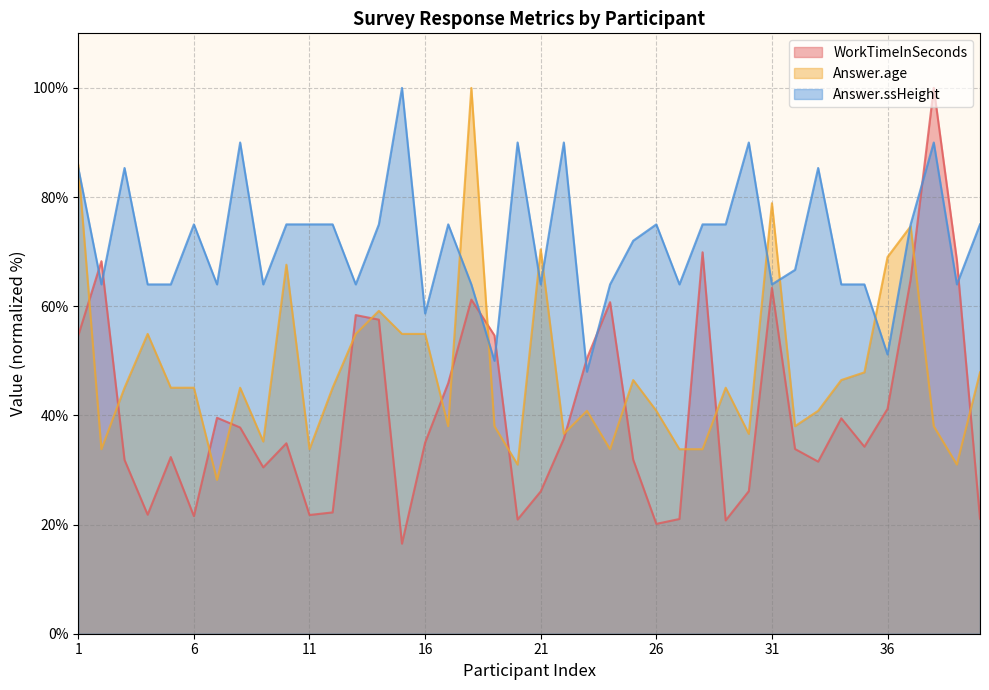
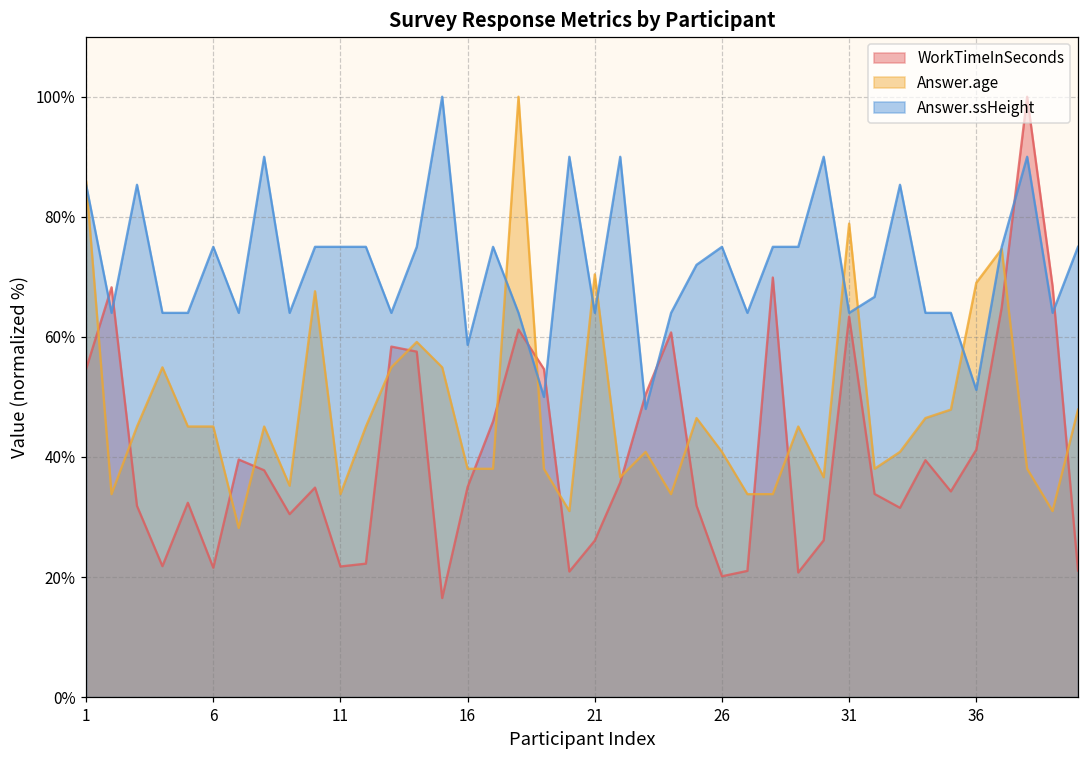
Answer.age, 16: 55% -> 38%
